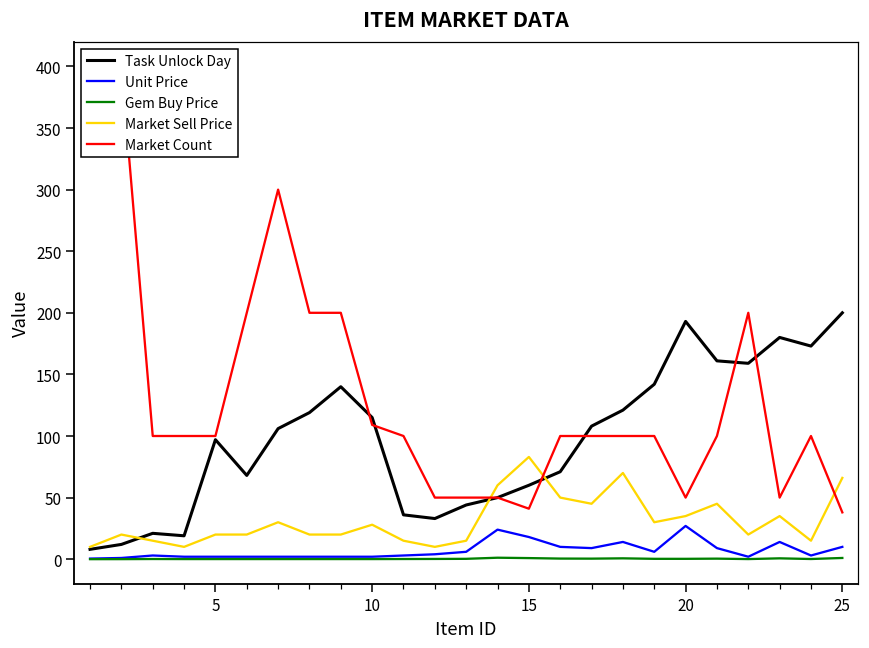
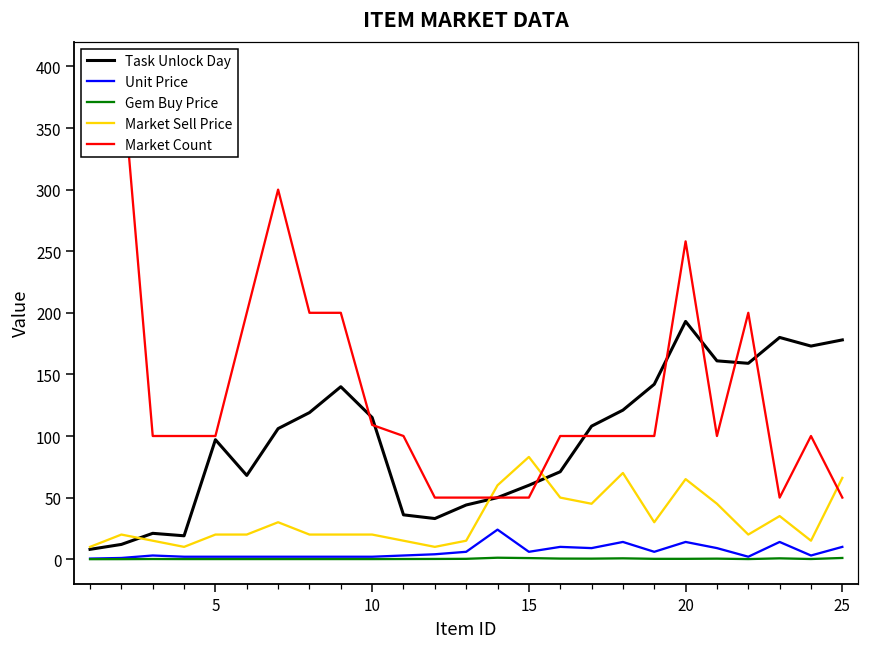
Market Sell Price, 10: 28 -> 20
Unit Price, 15: 18 -> 6
Market Count, 15: 41 -> 50
Unit Price, 20: 27 -> 14
Market Sell Price, 20: 35 -> 65
Market Count, 20: 50 -> 258
Task Unlock Day, 25: 200 -> 178
Market Count, 25: 38 -> 50
